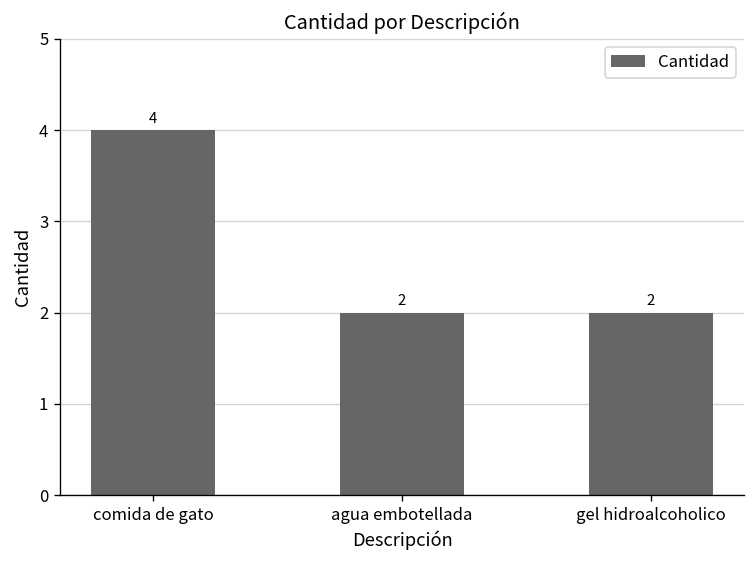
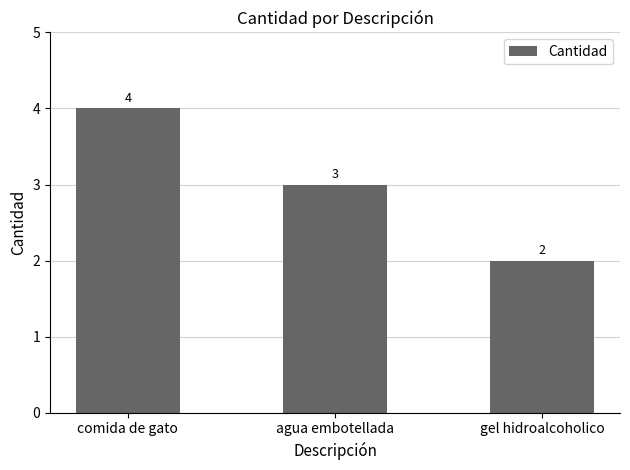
agua embotellada: 2 -> 3
